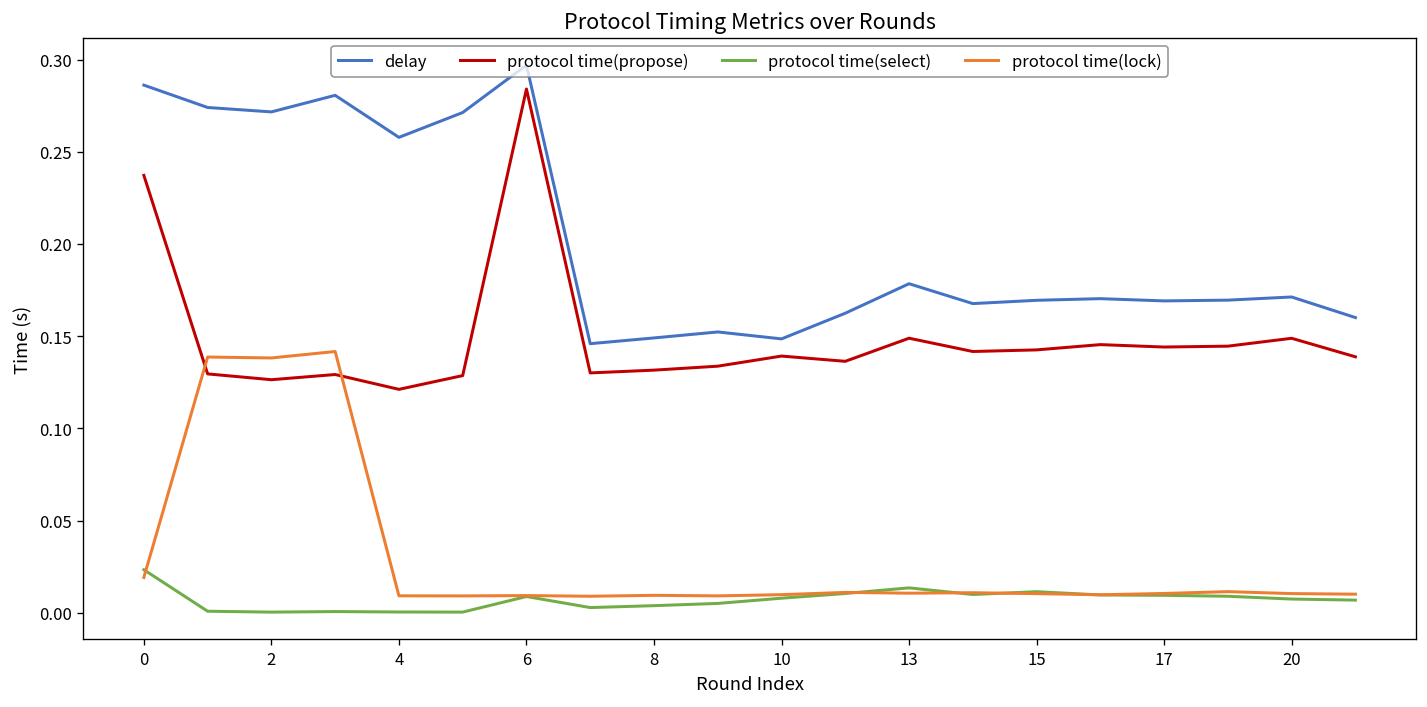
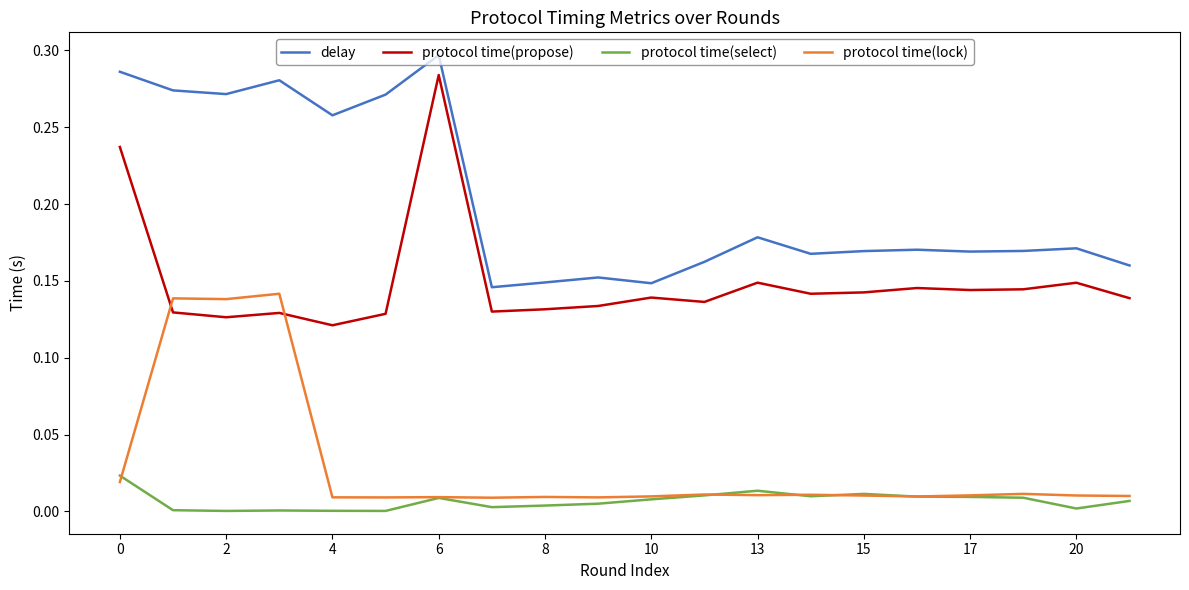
protocol time(select), 20: 0.007 -> 0.002
